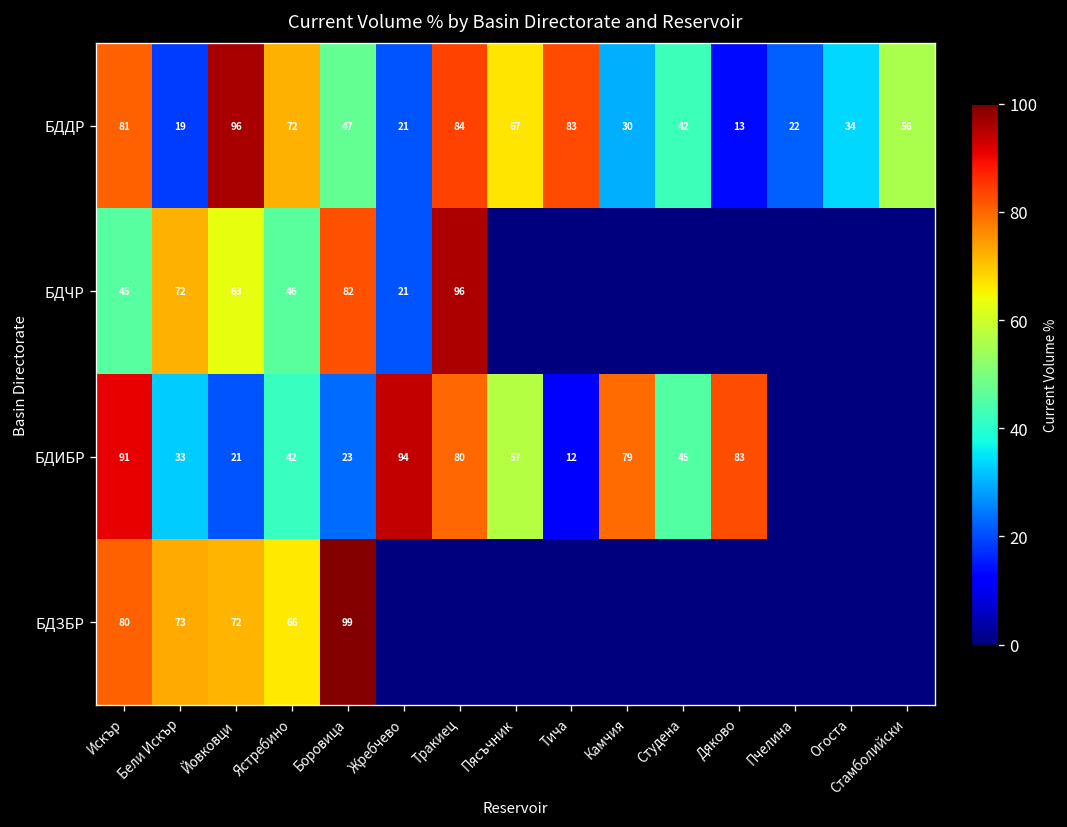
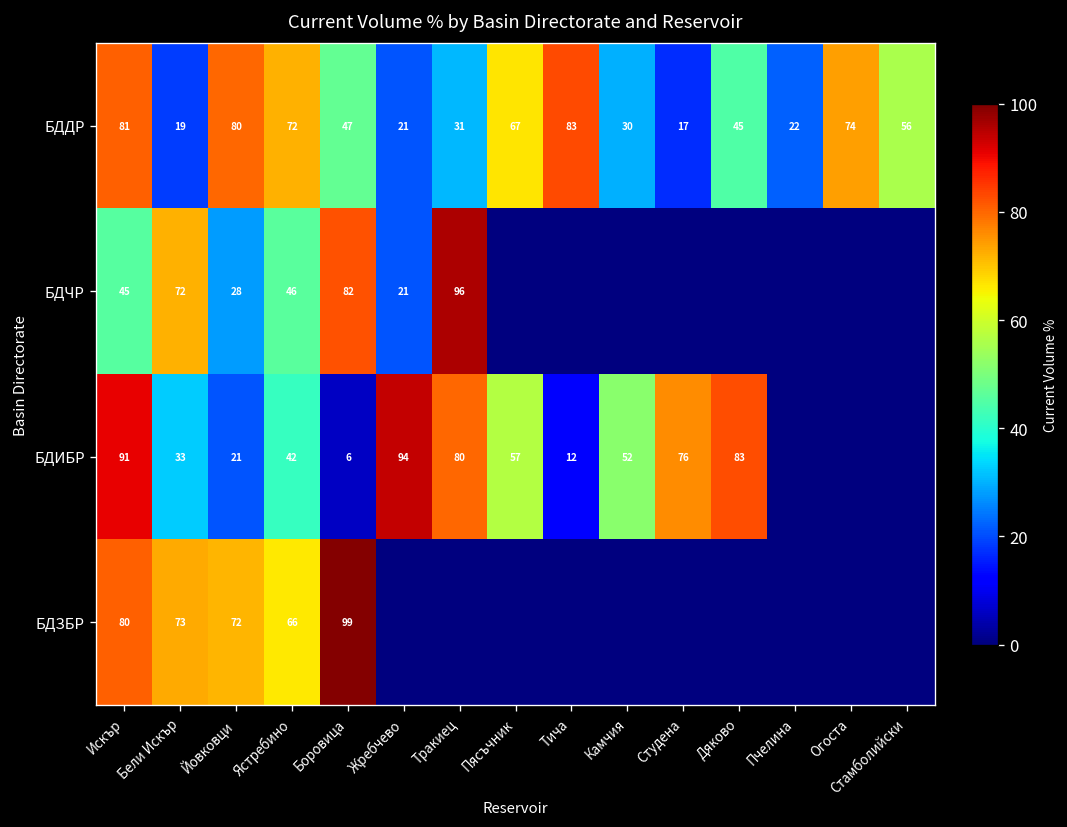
БДДР, Йовковци: 96 -> 80
БДДР, Тракиец: 84 -> 31
БДДР, Студена: 42 -> 17
БДДР, Дяково: 13 -> 45
БДДР, Огоста: 34 -> 74
БДЧР, Йовковци: 63 -> 28
БДИБР, Боровица: 23 -> 6
БДИБР, Камчия: 79 -> 52
БДИБР, Студена: 45 -> 76
